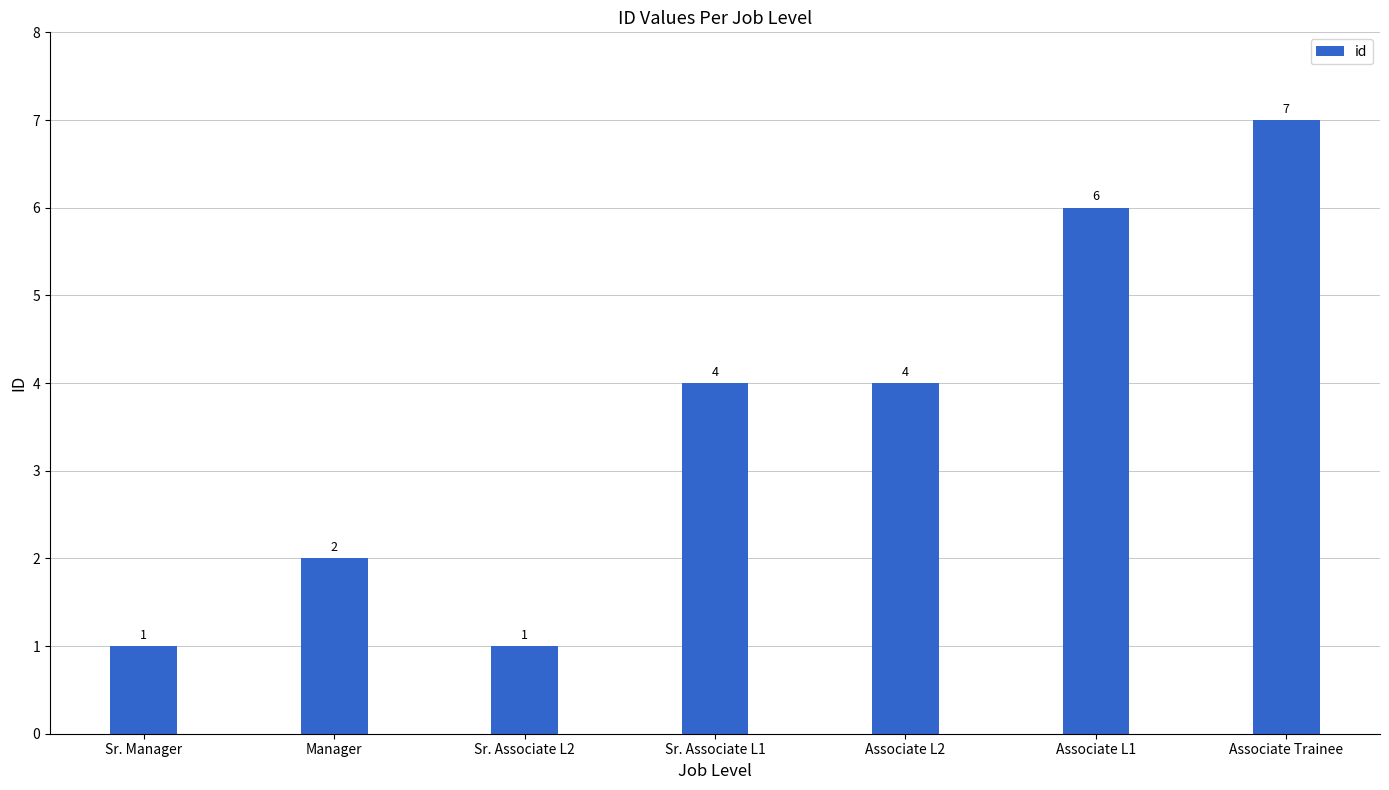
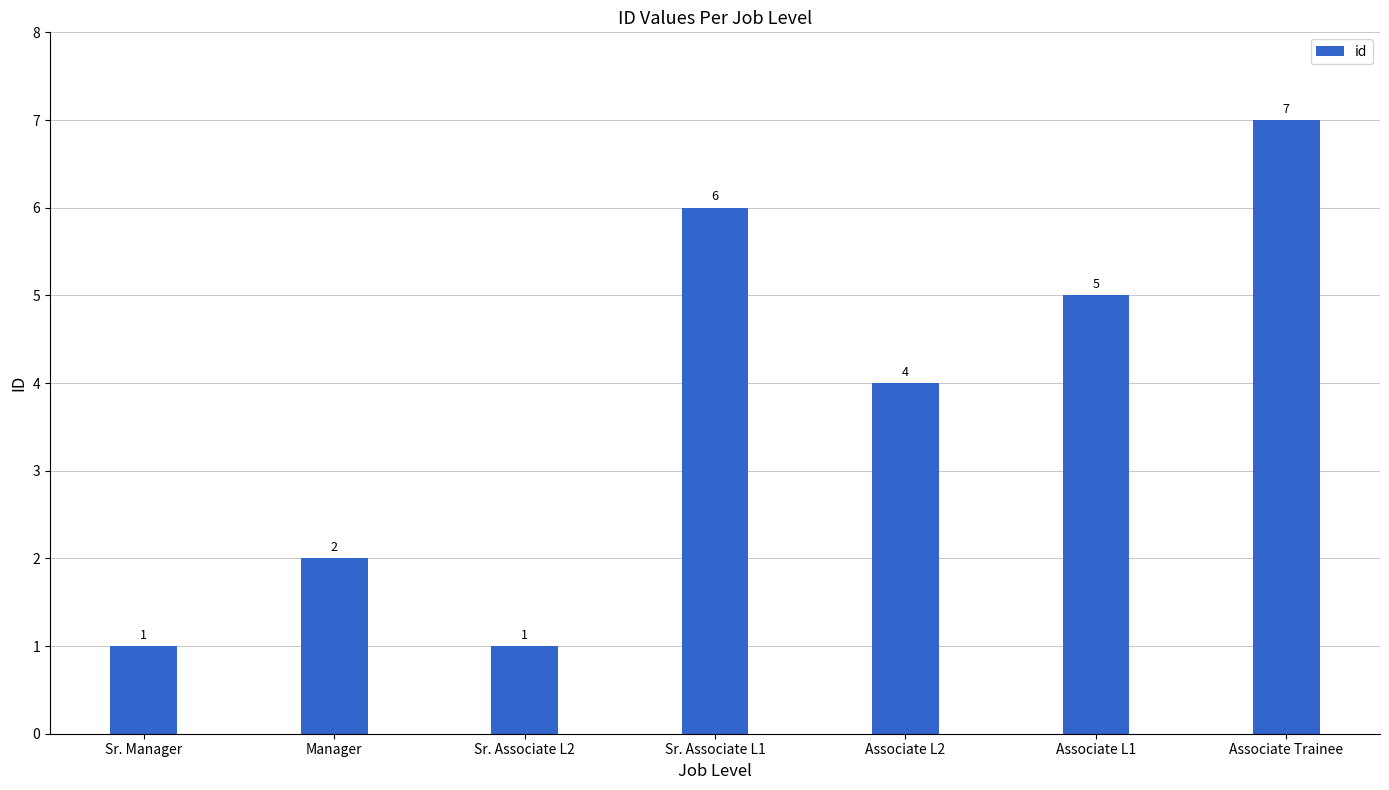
Sr. Associate L1: 4 -> 6
Associate L1: 6 -> 5
